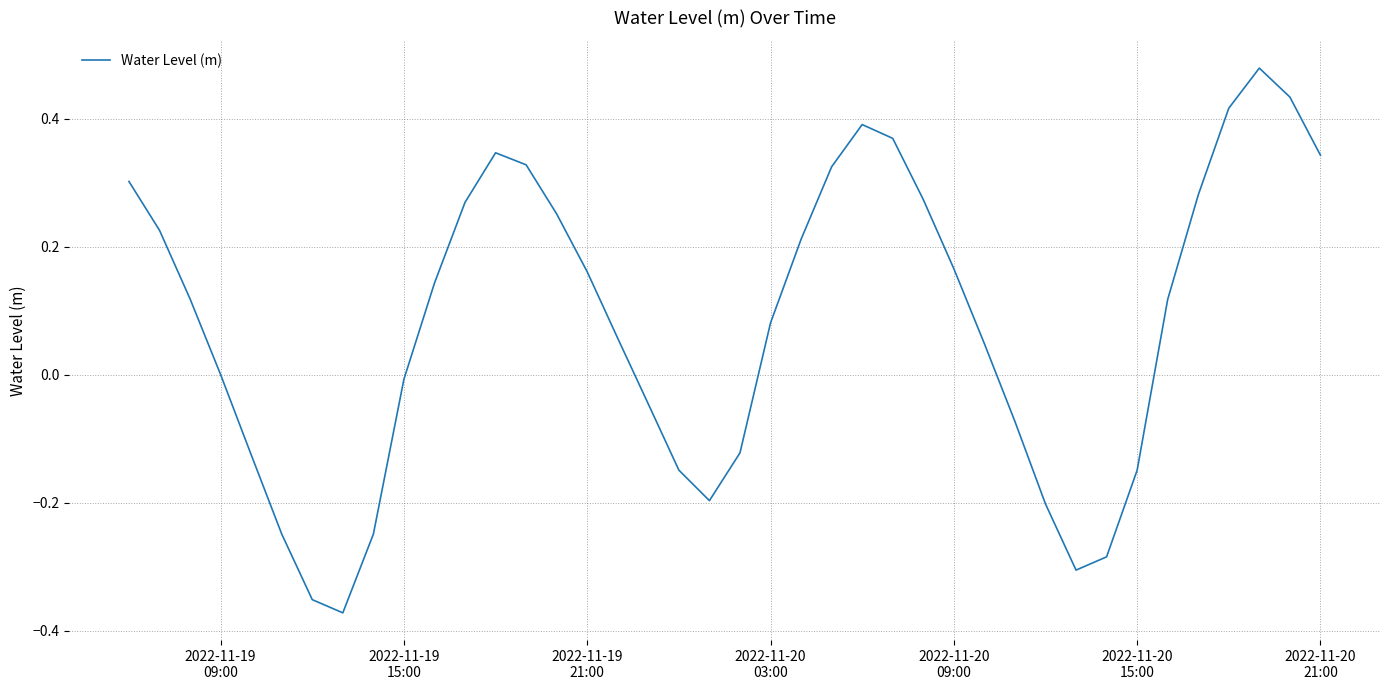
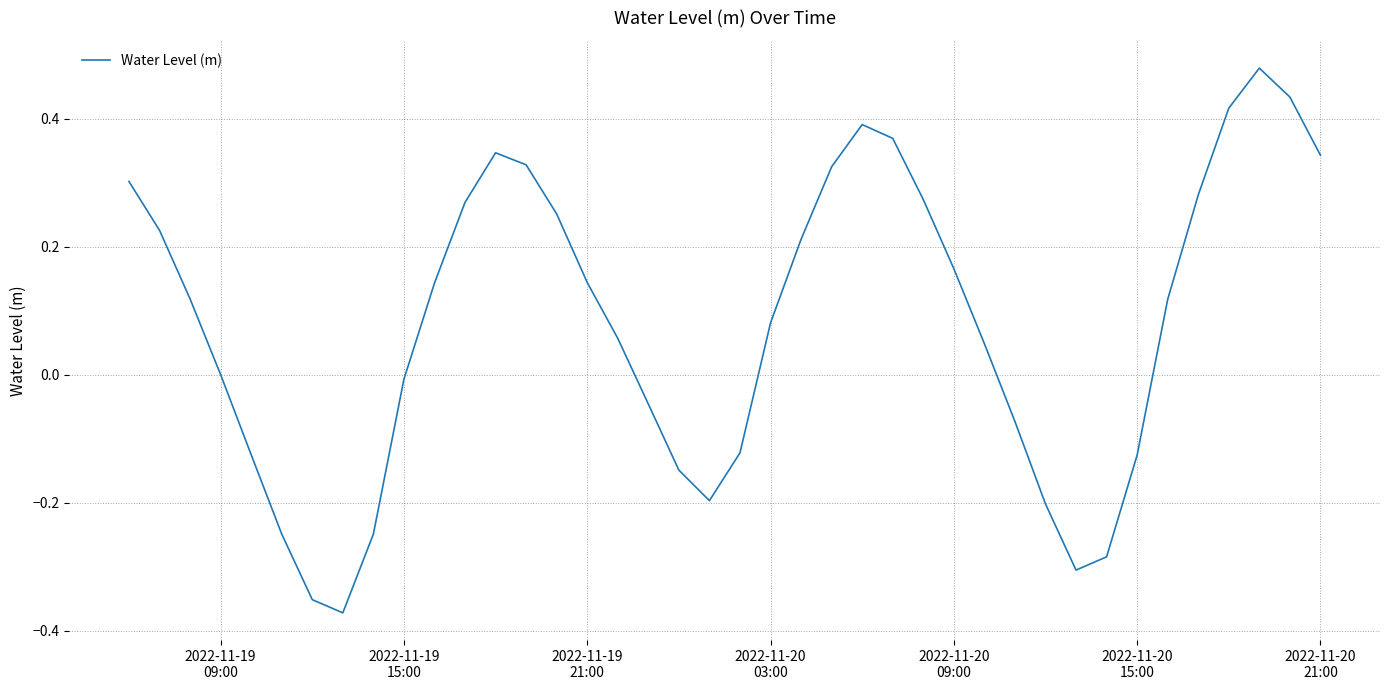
2022-11-19 21:00: 0.16 -> 0.14
2022-11-20 15:00: -0.15 -> -0.13
